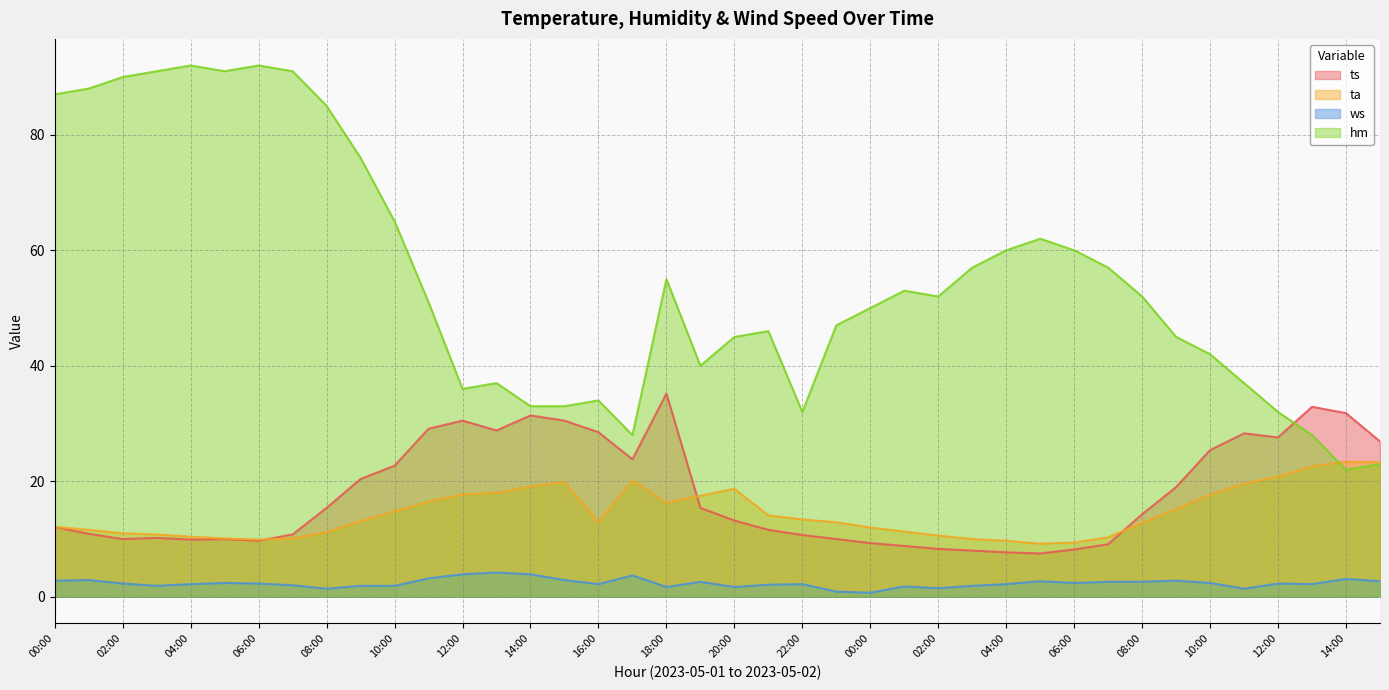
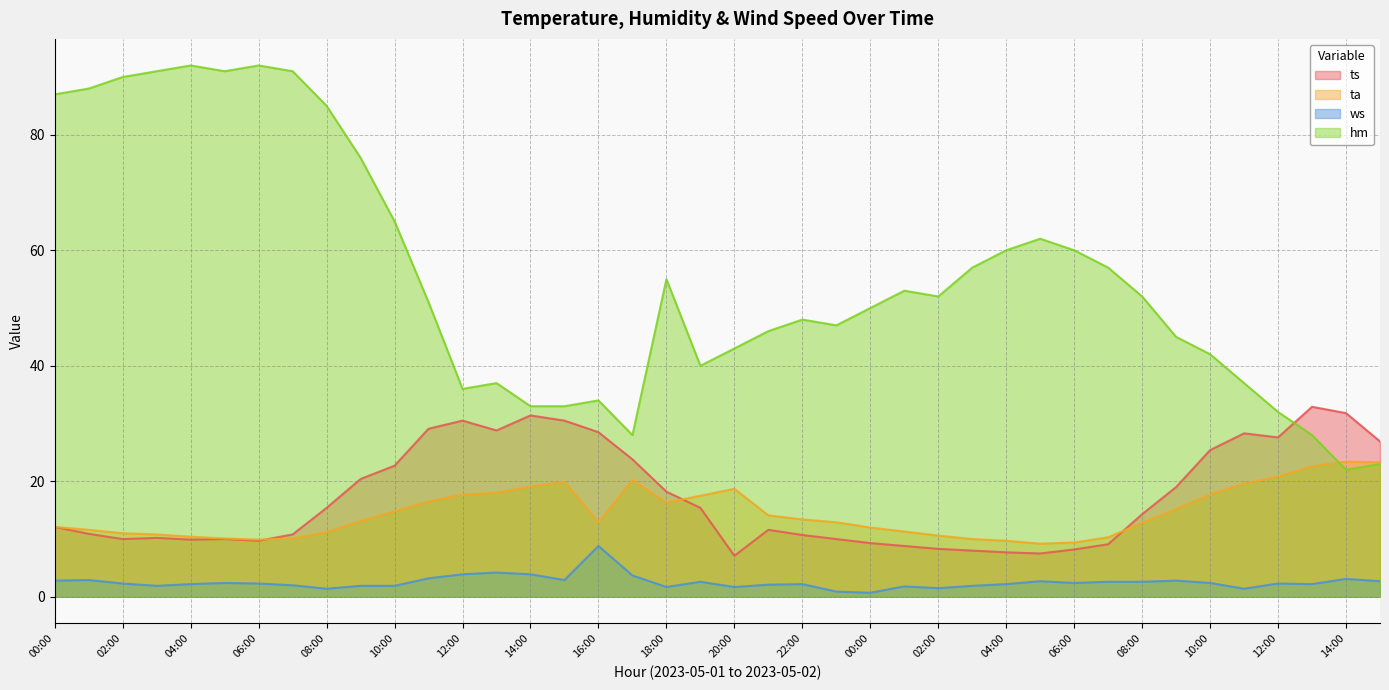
ws, 16:00: 2 -> 9
ts, 18:00: 35 -> 18
ts, 20:00: 13 -> 7
hm, 20:00: 45 -> 43
hm, 22:00: 32 -> 48
